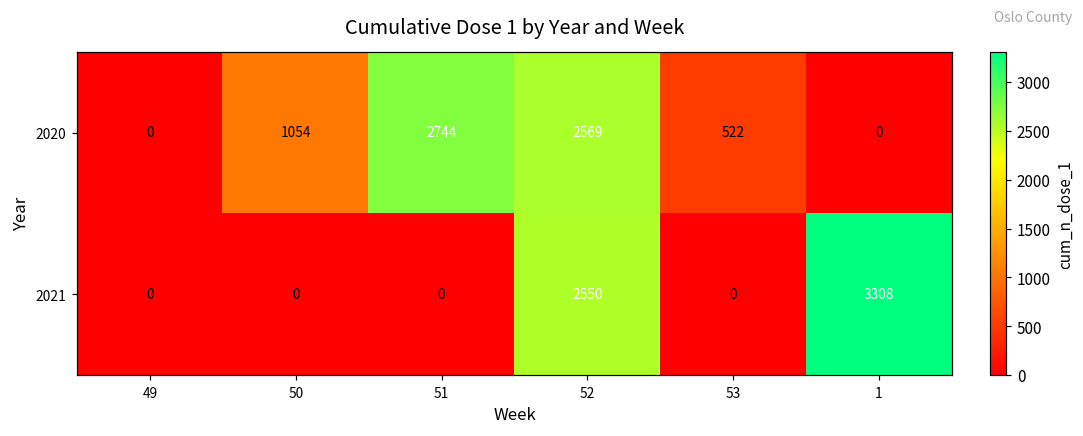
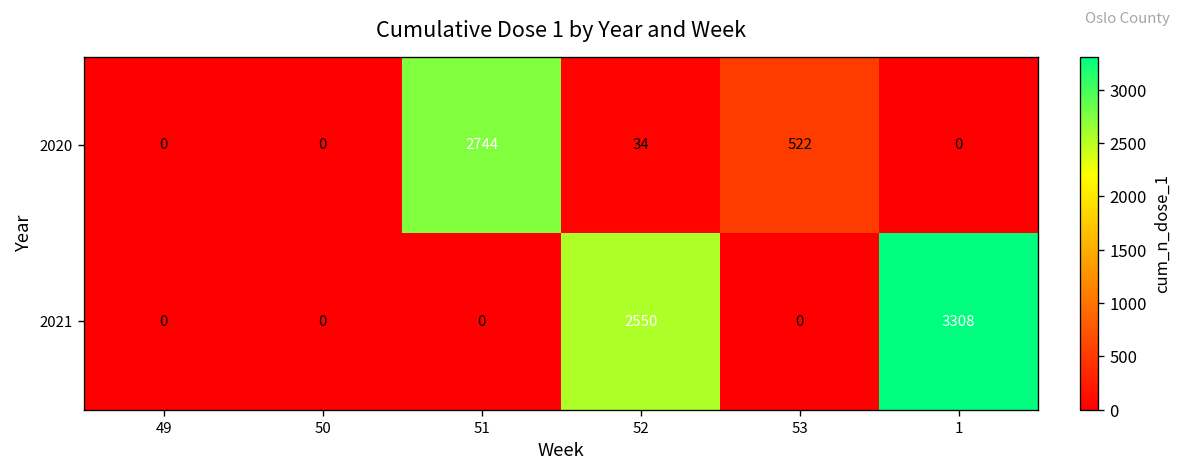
2020, 50: 1054 -> 0
2020, 52: 2569 -> 34
